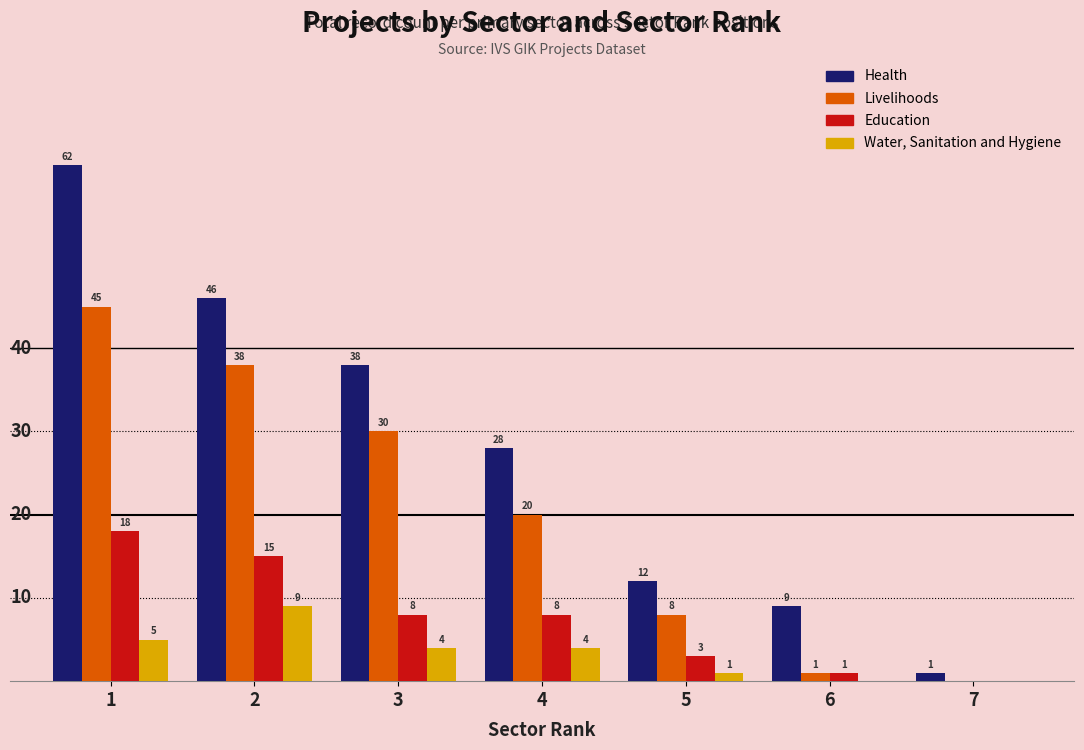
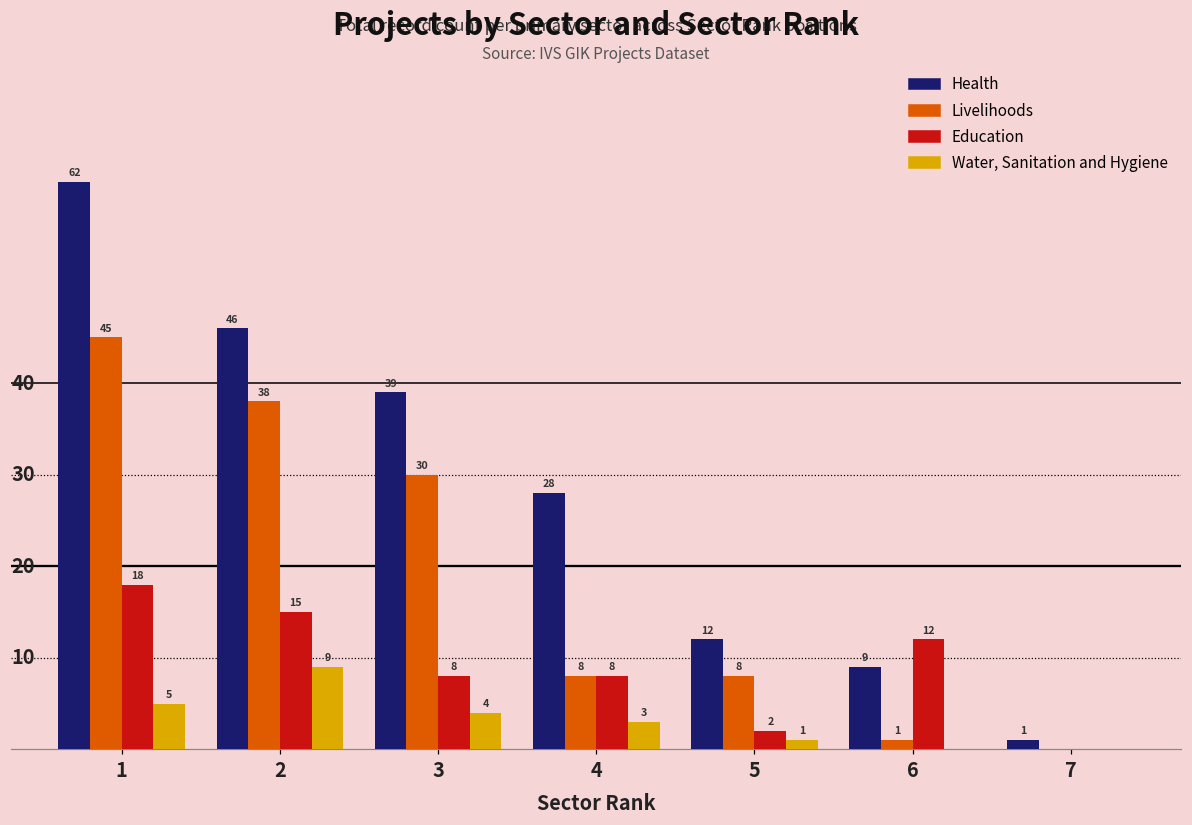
Health, 3: 38 -> 39
Livelihoods, 4: 20 -> 8
Water, Sanitation and Hygiene, 4: 4 -> 3
Education, 5: 3 -> 2
Education, 6: 1 -> 12
